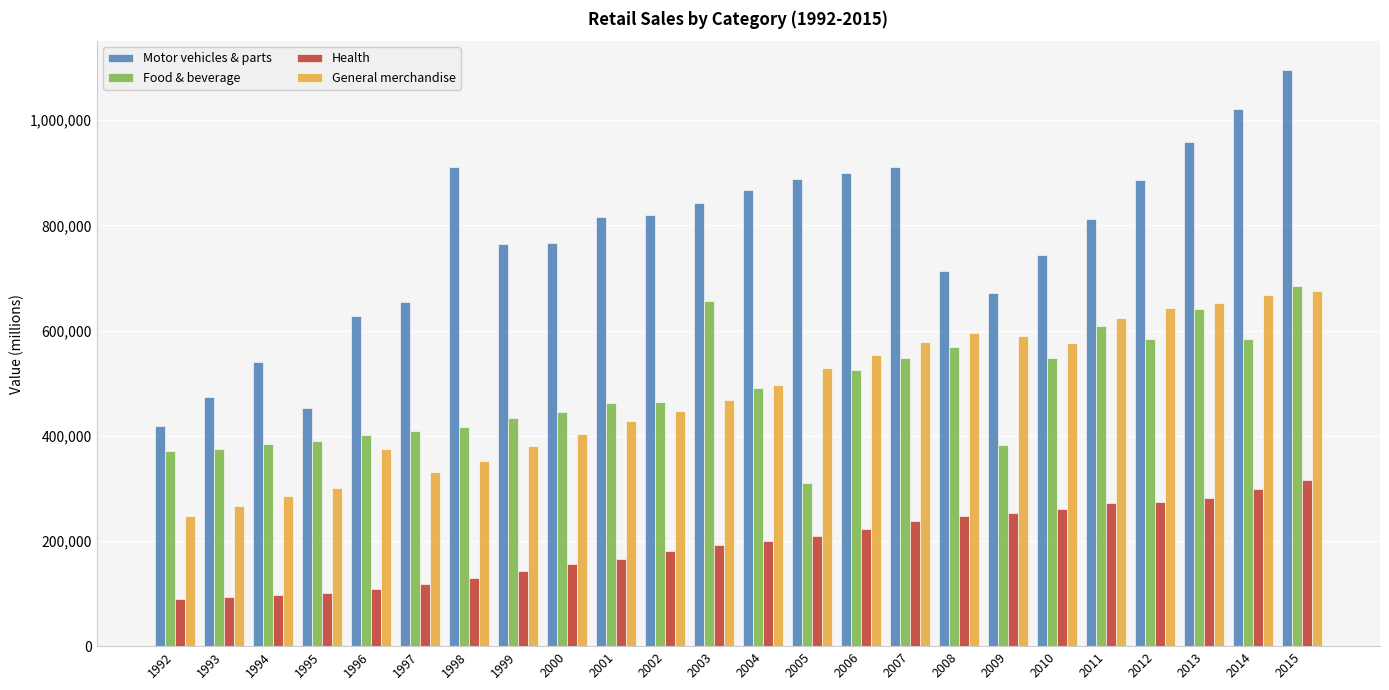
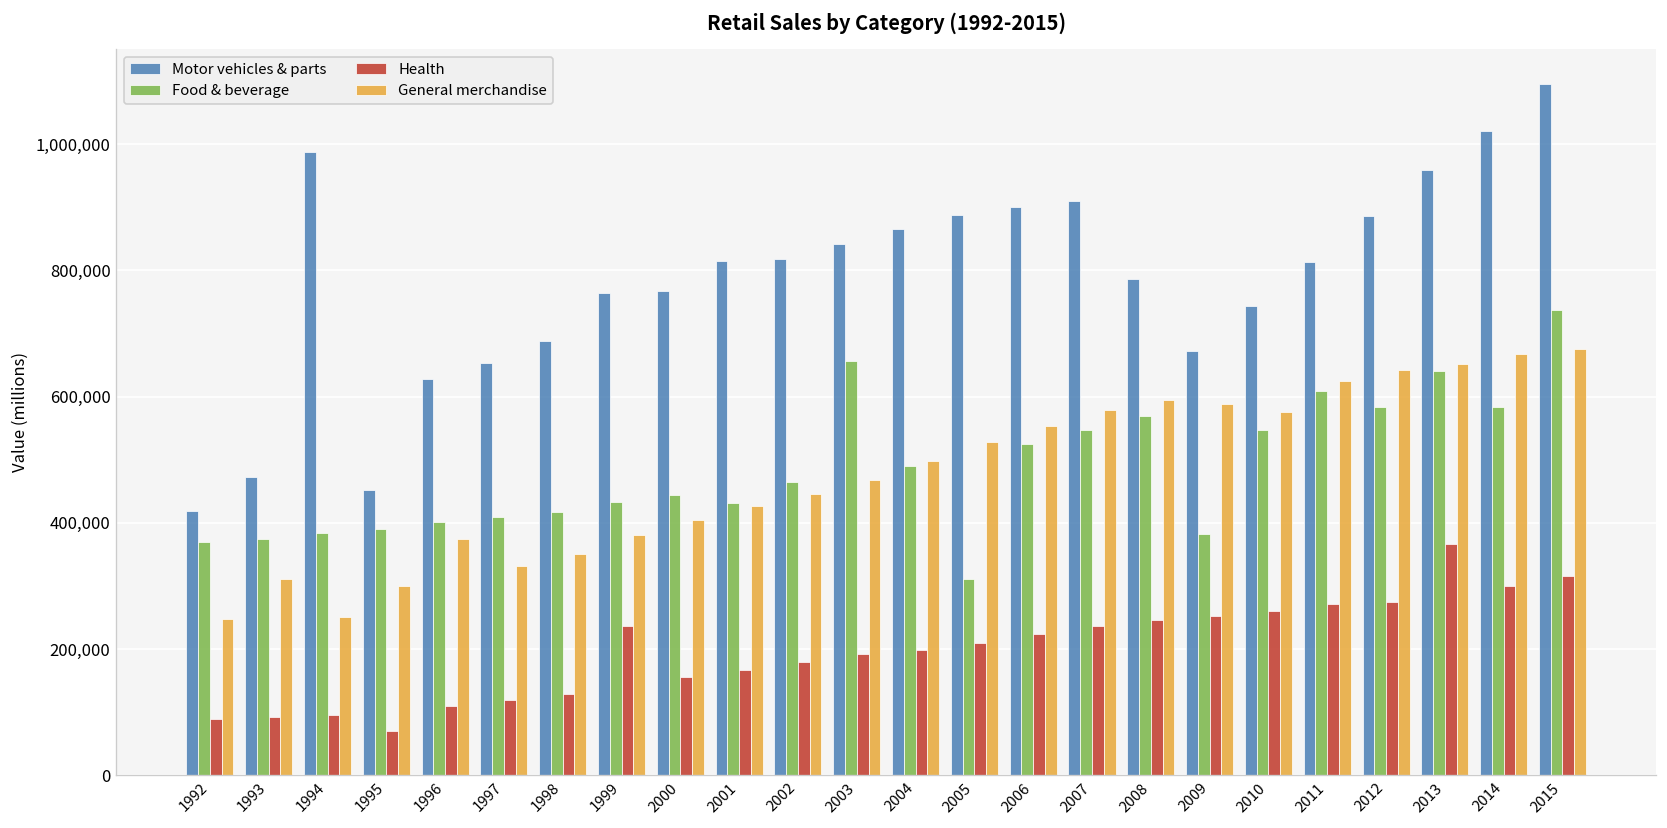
General merchandise, 1993: 270,000 -> 310,000
Motor vehicles & parts, 1994: 540,000 -> 990,000
General merchandise, 1994: 290,000 -> 250,000
Health, 1995: 100,000 -> 70,000
Motor vehicles & parts, 1998: 910,000 -> 690,000
Health, 1999: 140,000 -> 240,000
Food & beverage, 2001: 460,000 -> 430,000
Motor vehicles & parts, 2008: 710,000 -> 790,000
Health, 2013: 280,000 -> 370,000
Food & beverage, 2015: 690,000 -> 740,000
